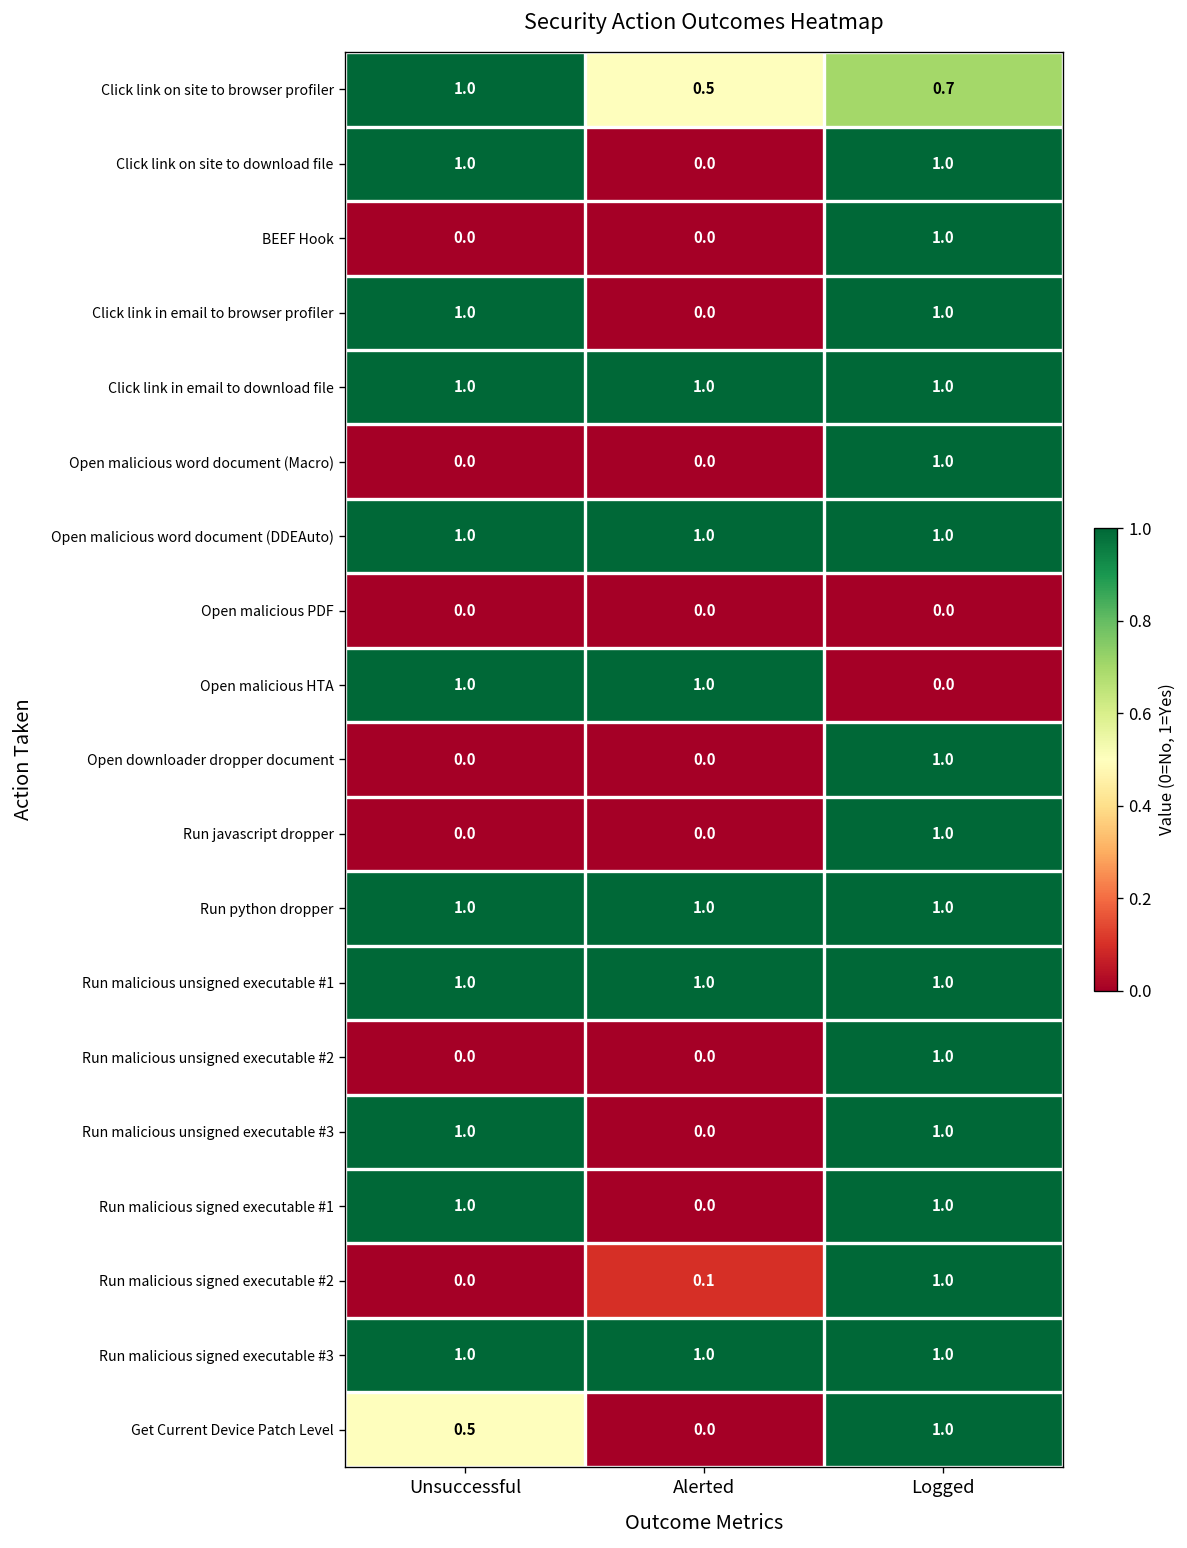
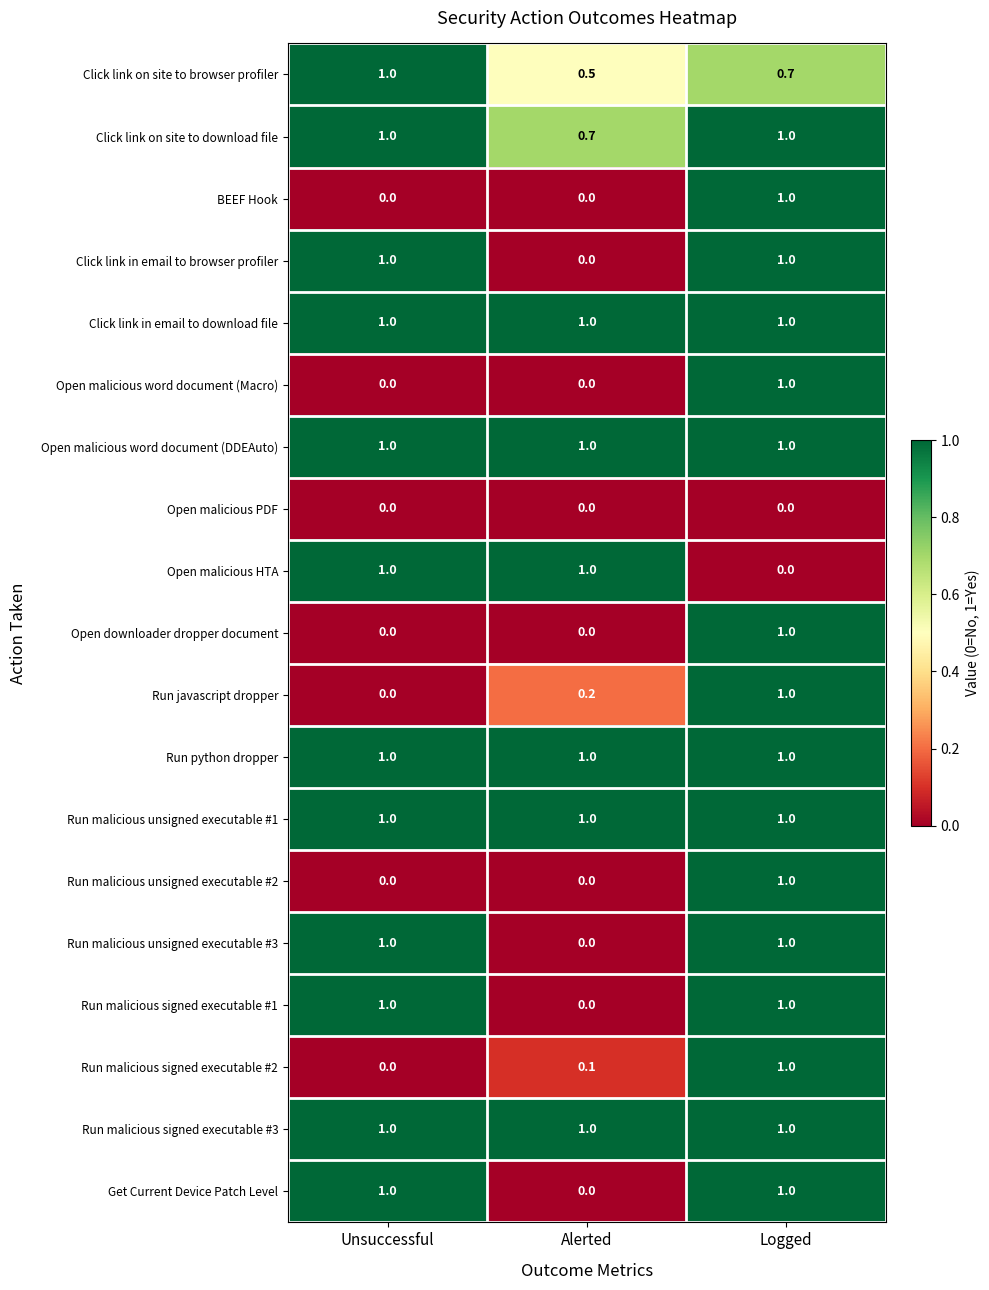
Click link on site to download file, Alerted: 0.0 -> 0.7
Run javascript dropper, Alerted: 0.0 -> 0.2
Get Current Device Patch Level, Unsuccessful: 0.5 -> 1.0
